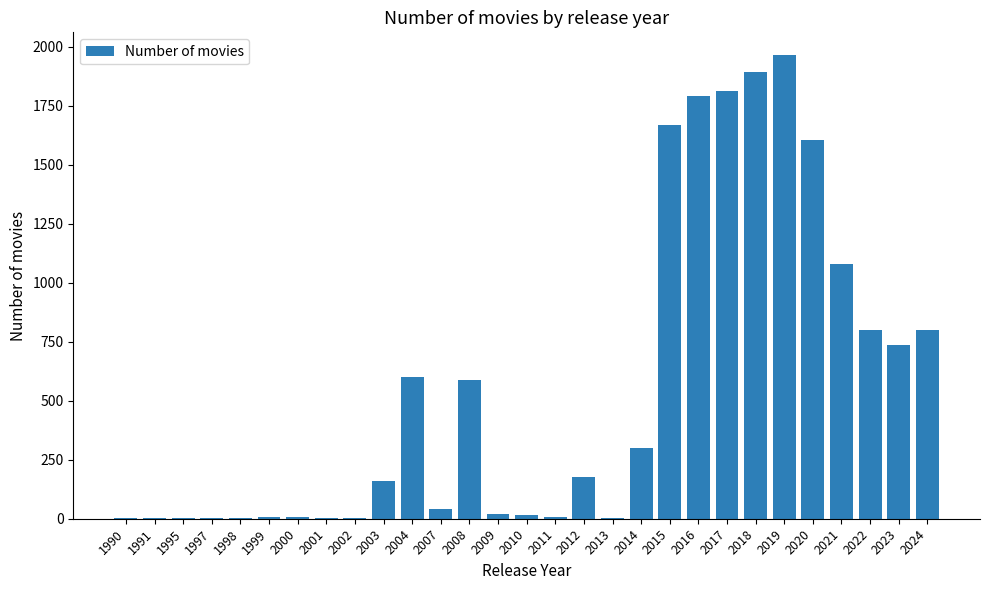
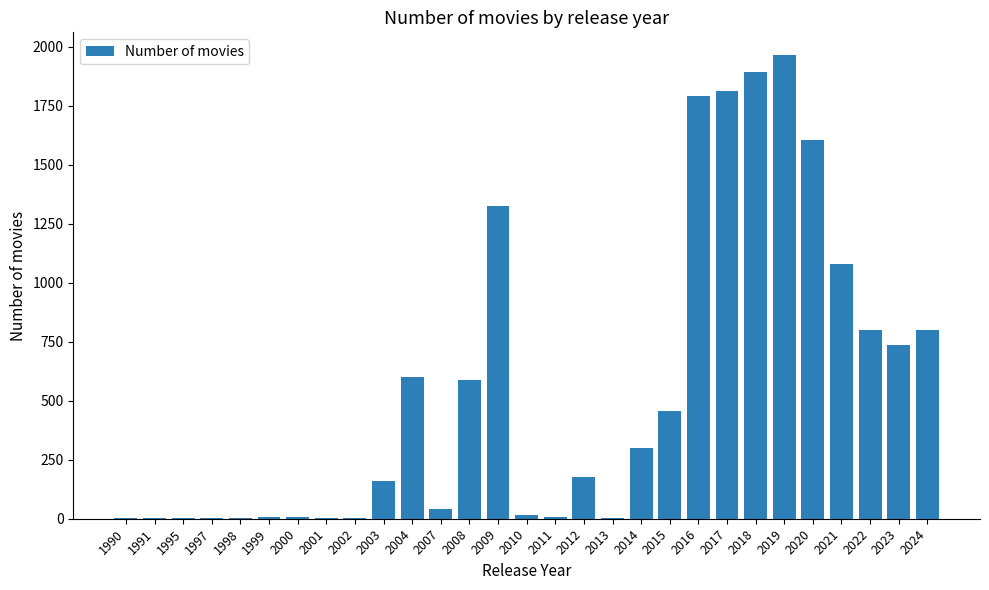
2009: 20 -> 1330
2015: 1670 -> 460
